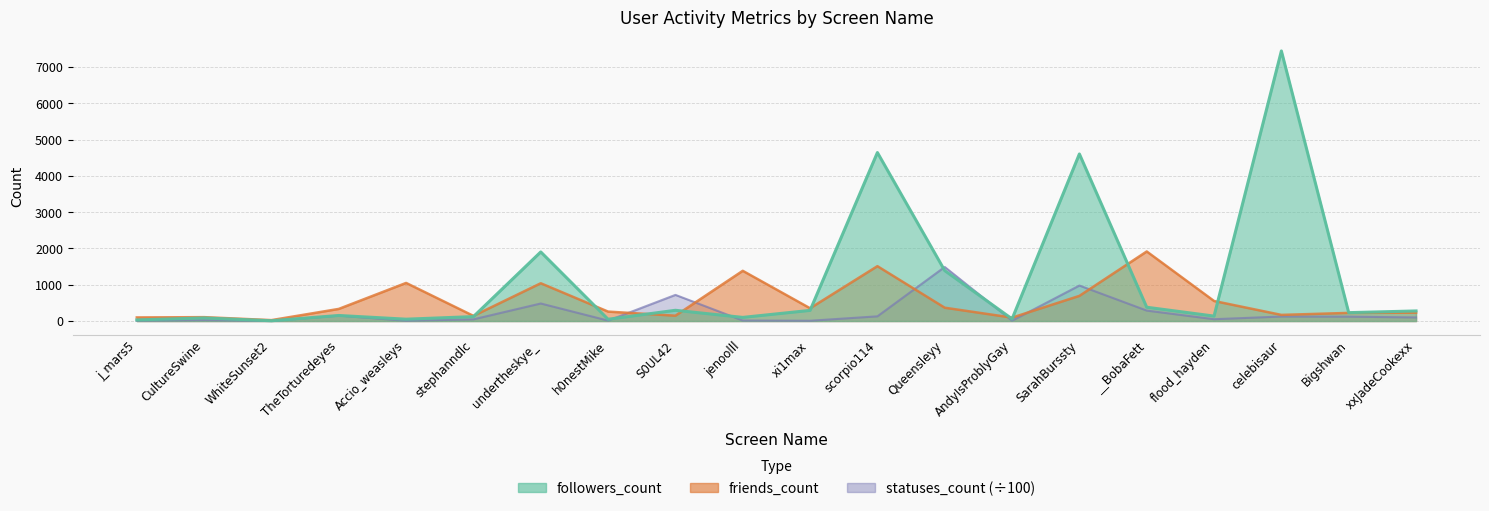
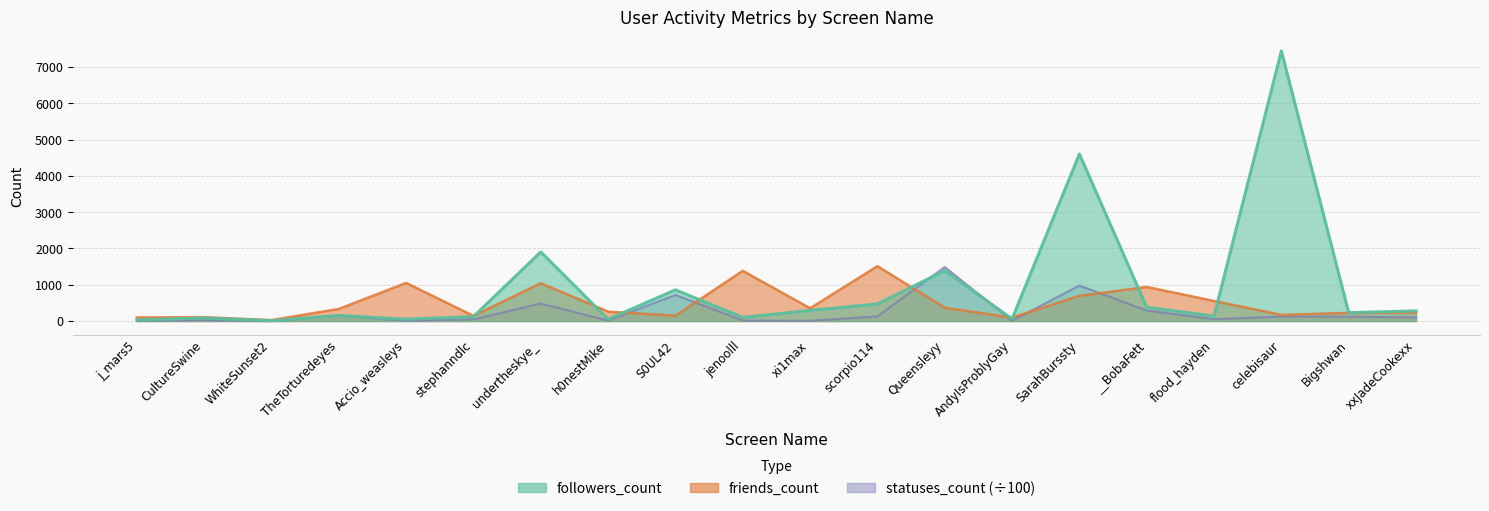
followers_count, S0UL42: 300 -> 900
followers_count, scorpio114: 4600 -> 500
friends_count, __BobaFett: 1900 -> 900
